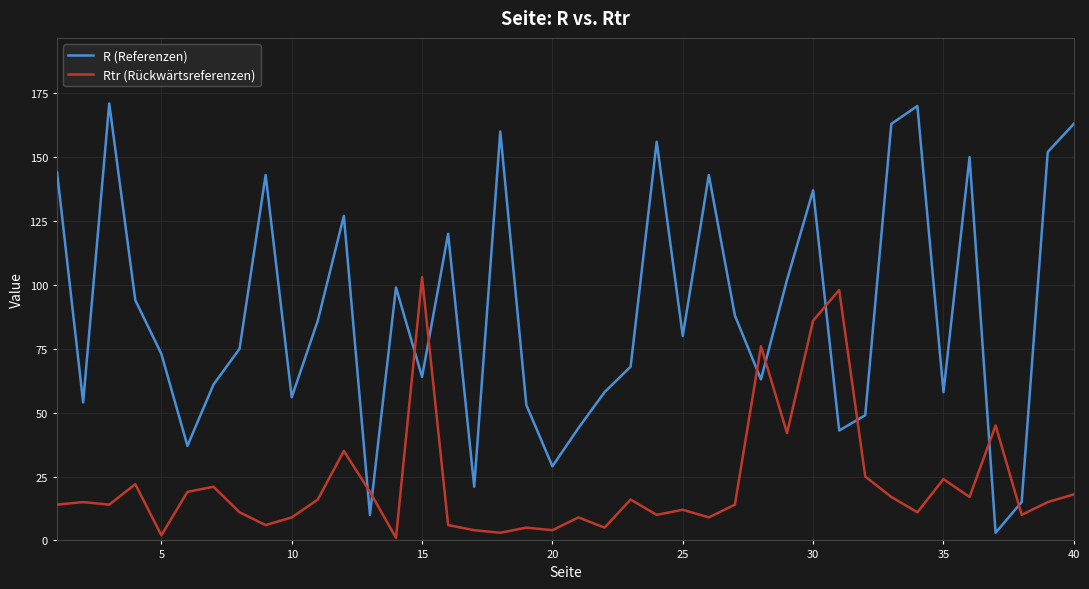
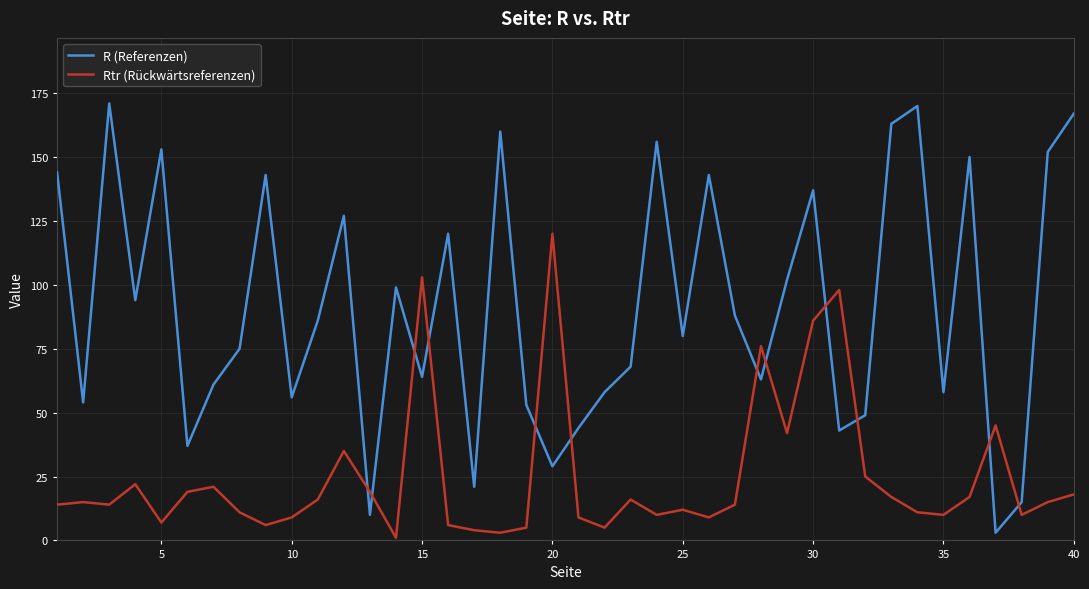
R (Referenzen), 5: 73 -> 153
Rtr (Rückwärtsreferenzen), 5: 2 -> 7
Rtr (Rückwärtsreferenzen), 20: 4 -> 120
Rtr (Rückwärtsreferenzen), 35: 24 -> 10
R (Referenzen), 40: 163 -> 167
